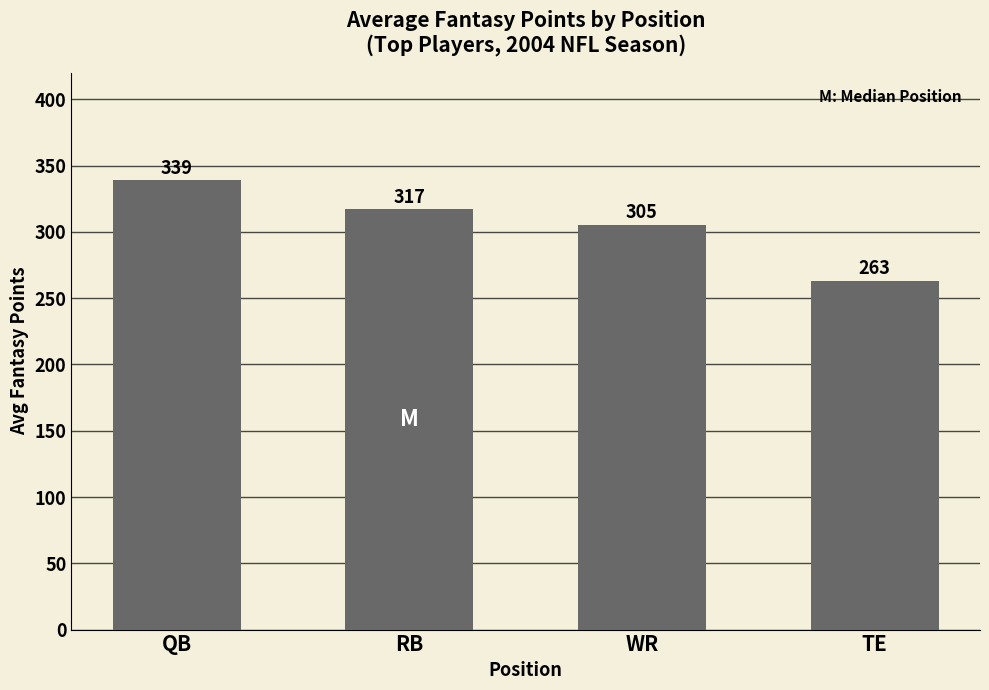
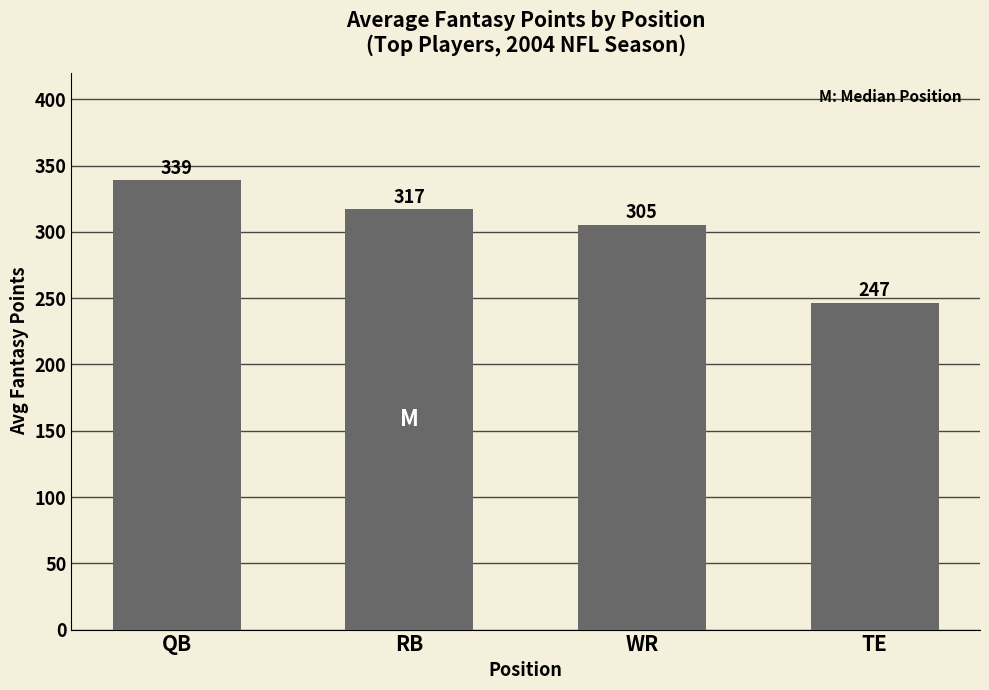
TE: 263 -> 247
